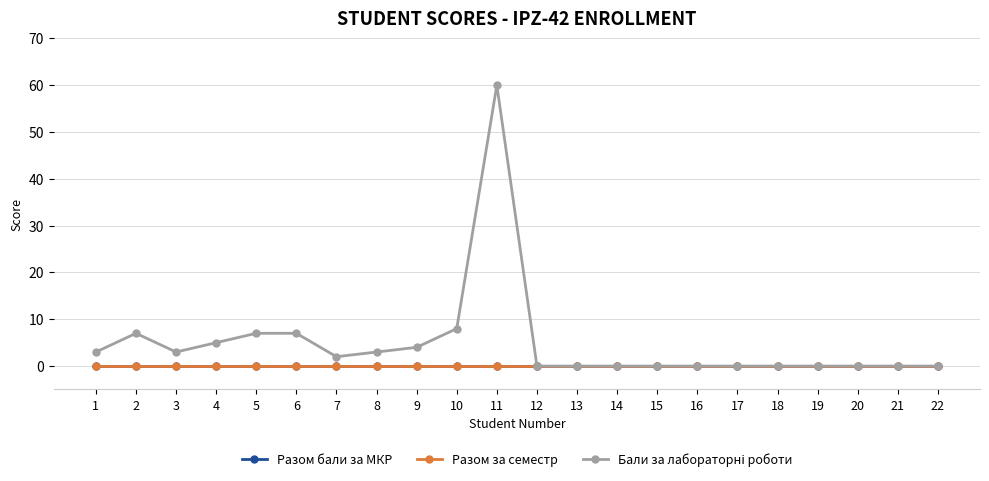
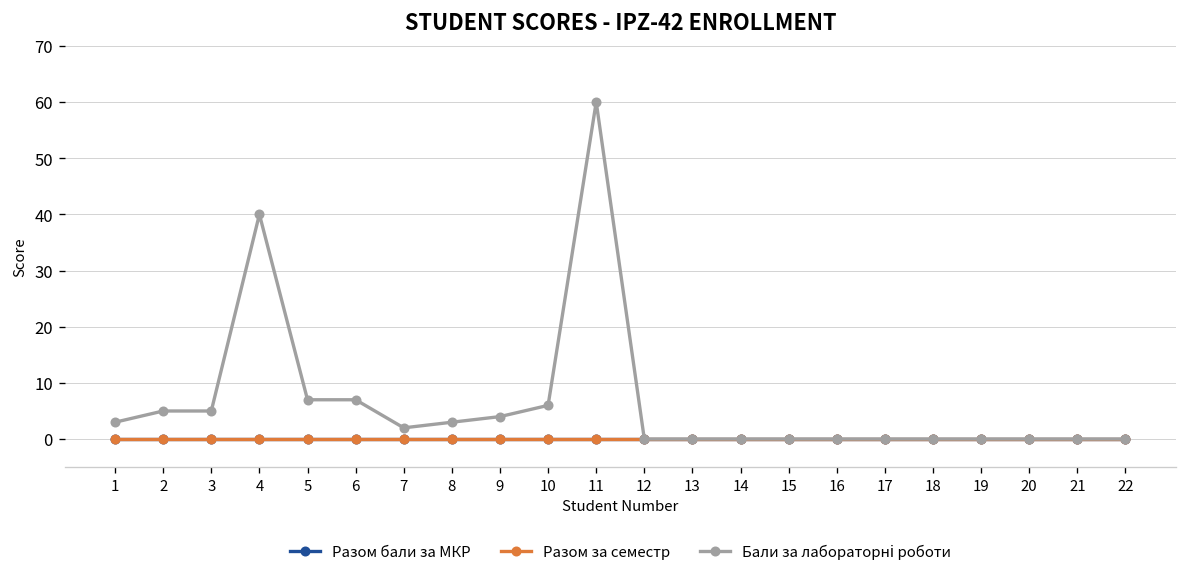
Бали за лабораторні роботи, 2: 7 -> 5
Бали за лабораторні роботи, 3: 3 -> 5
Бали за лабораторні роботи, 4: 5 -> 40
Бали за лабораторні роботи, 10: 8 -> 6
